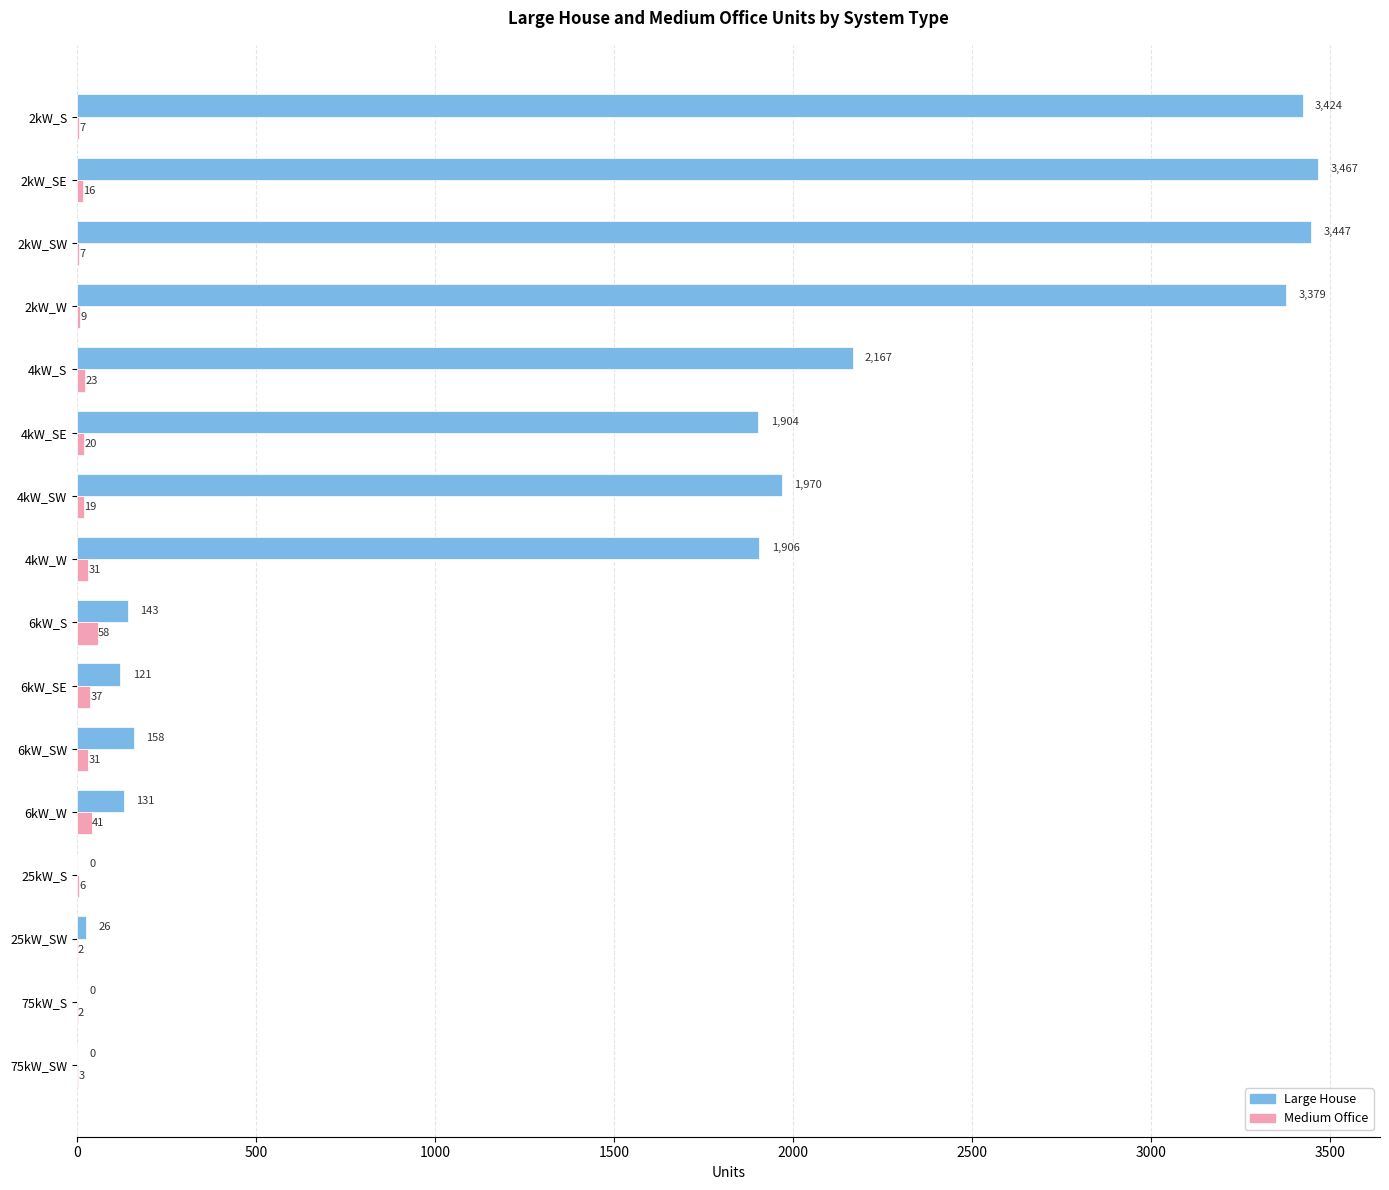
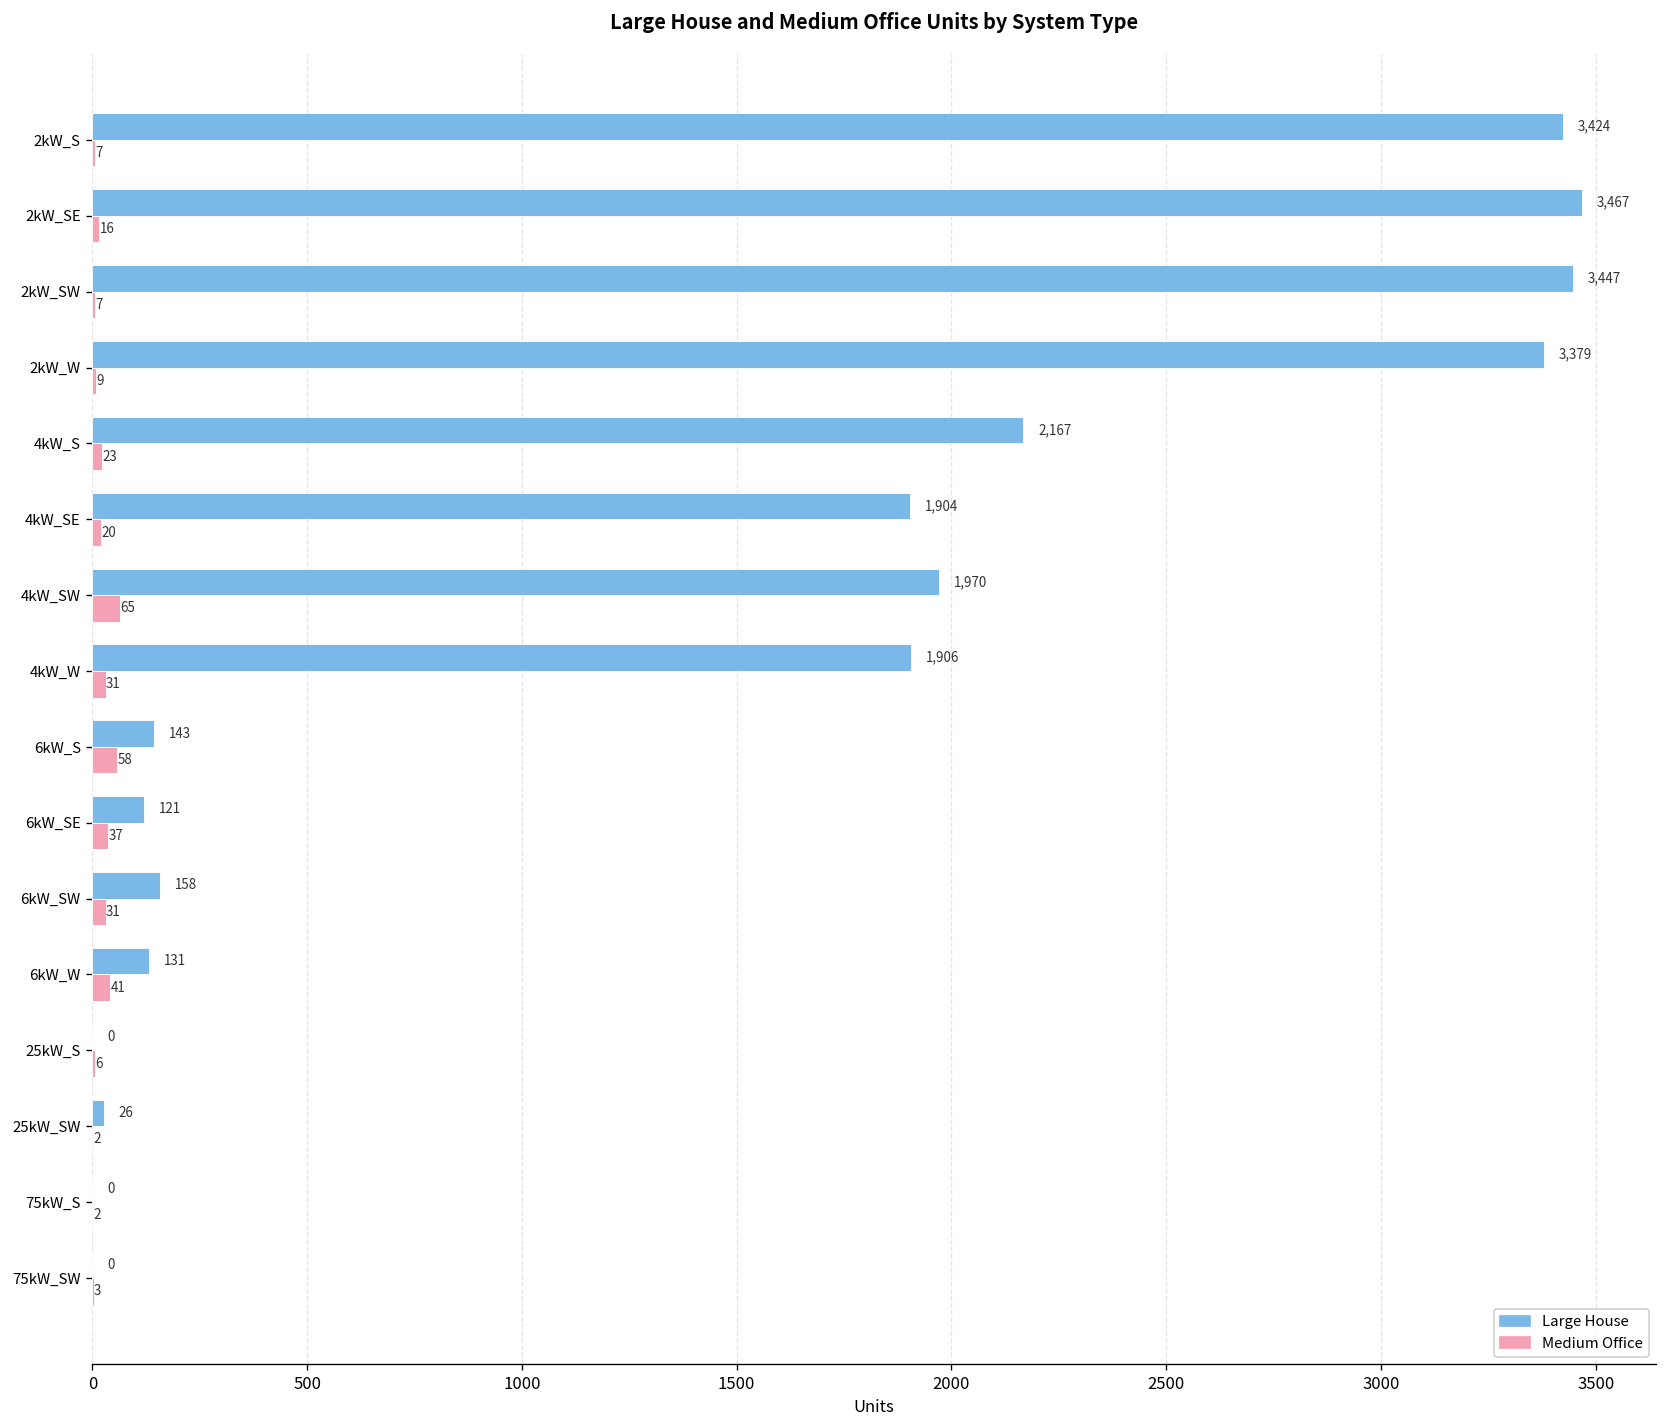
Medium Office, 4kW_SW: 19 -> 65
